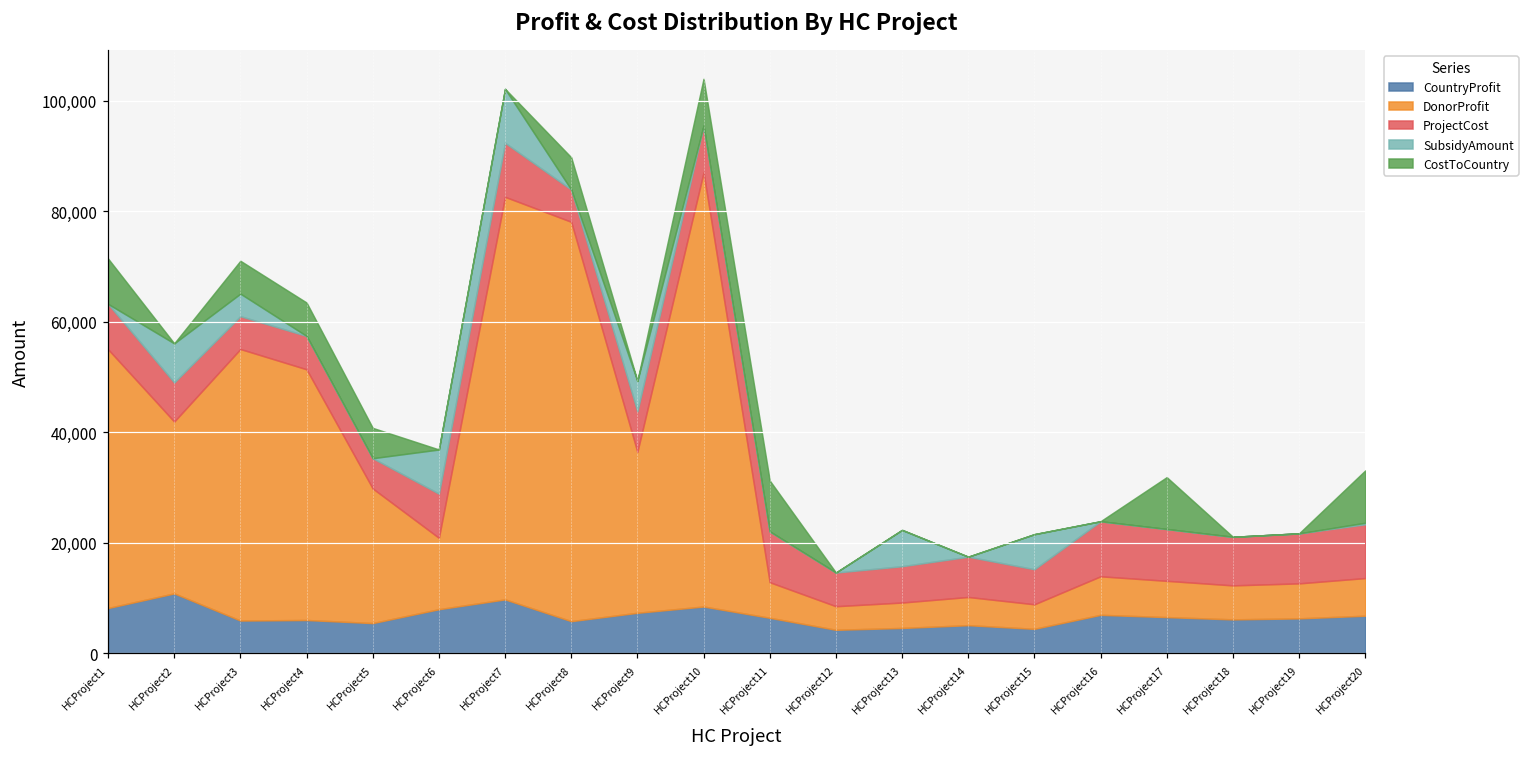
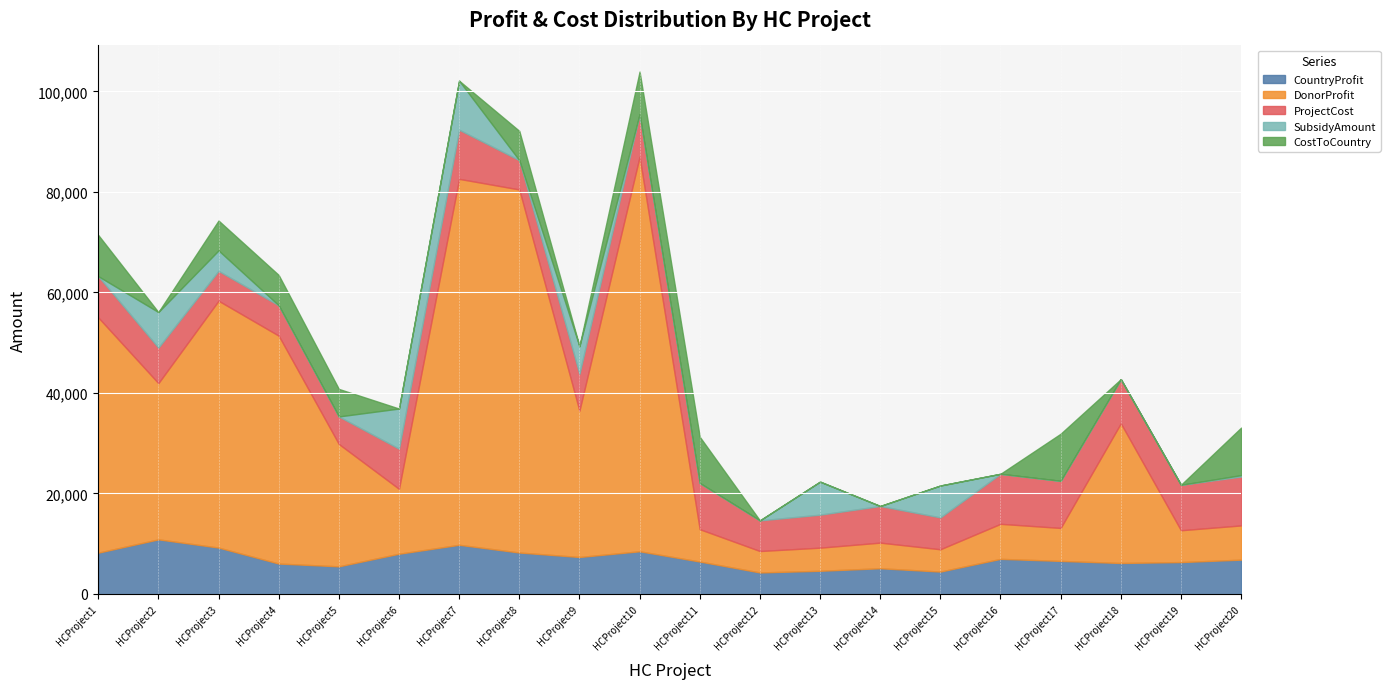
CountryProfit, HCProject3: 6,000 -> 9,000
CountryProfit, HCProject8: 6,000 -> 8,000
DonorProfit, HCProject18: 6,000 -> 28,000
